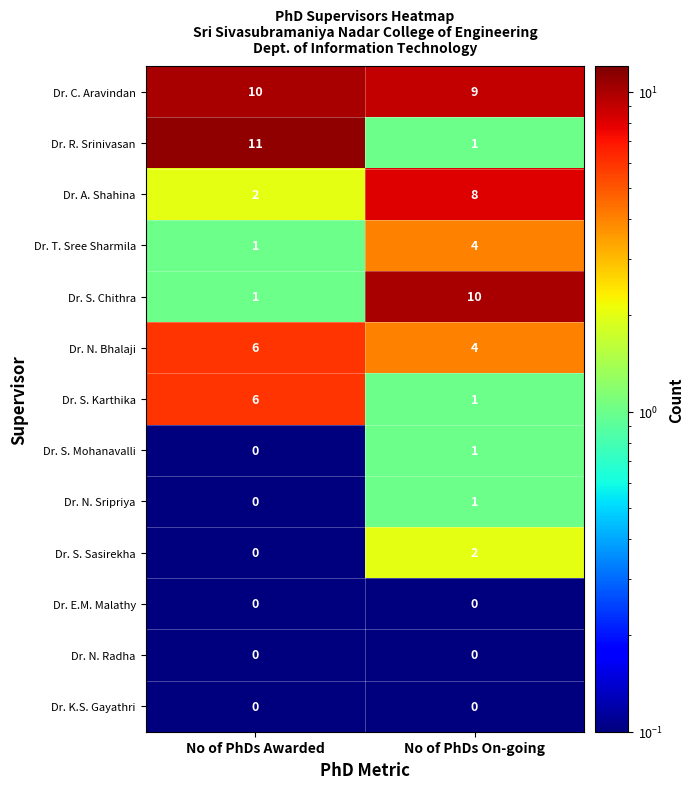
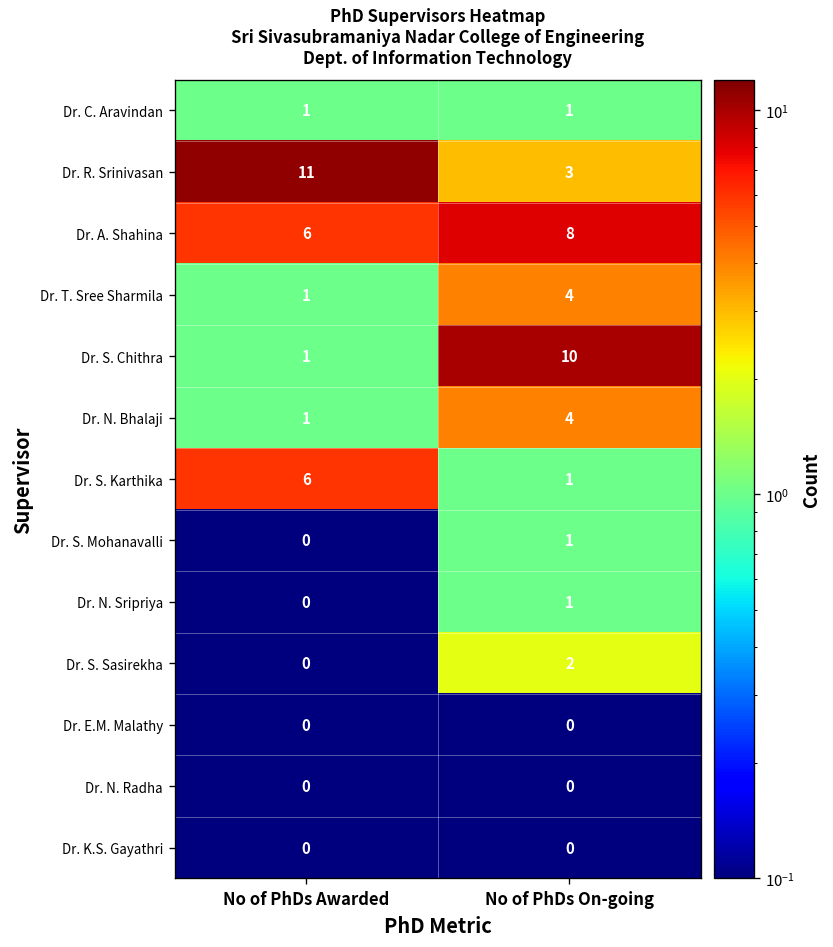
Dr. C. Aravindan, No of PhDs Awarded: 10 -> 1
Dr. C. Aravindan, No of PhDs On-going: 9 -> 1
Dr. R. Srinivasan, No of PhDs On-going: 1 -> 3
Dr. A. Shahina, No of PhDs Awarded: 2 -> 6
Dr. N. Bhalaji, No of PhDs Awarded: 6 -> 1
